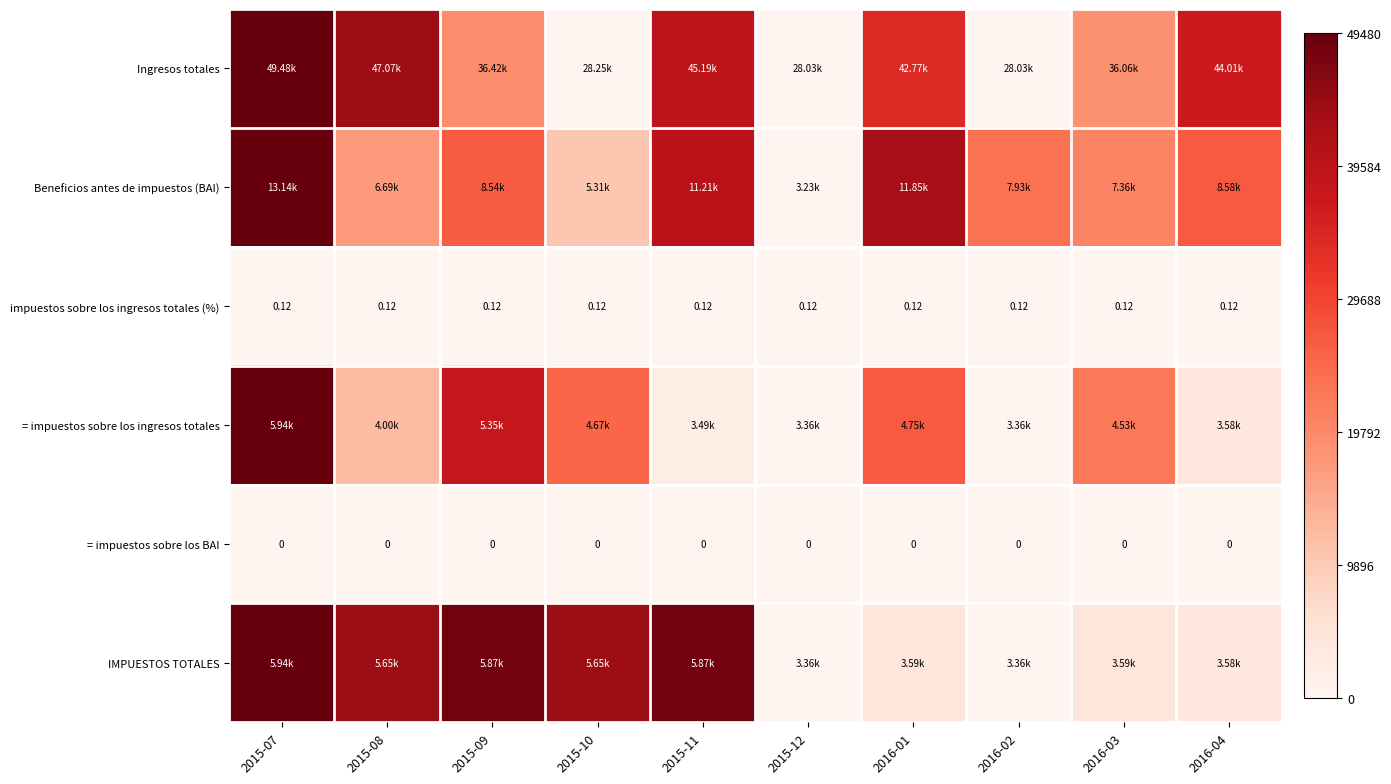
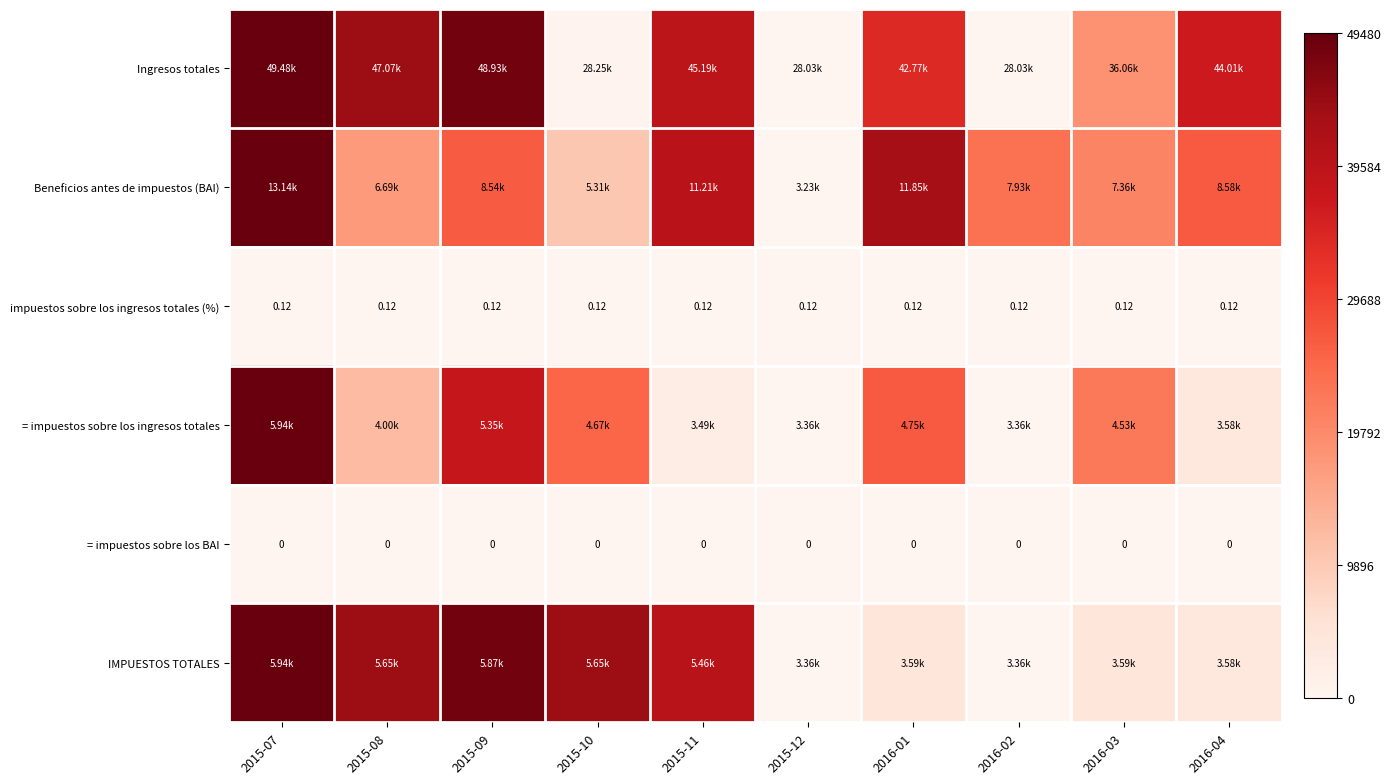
Ingresos totales, 2015-09: 36.42k -> 48.93k
IMPUESTOS TOTALES, 2015-11: 5.87k -> 5.46k
